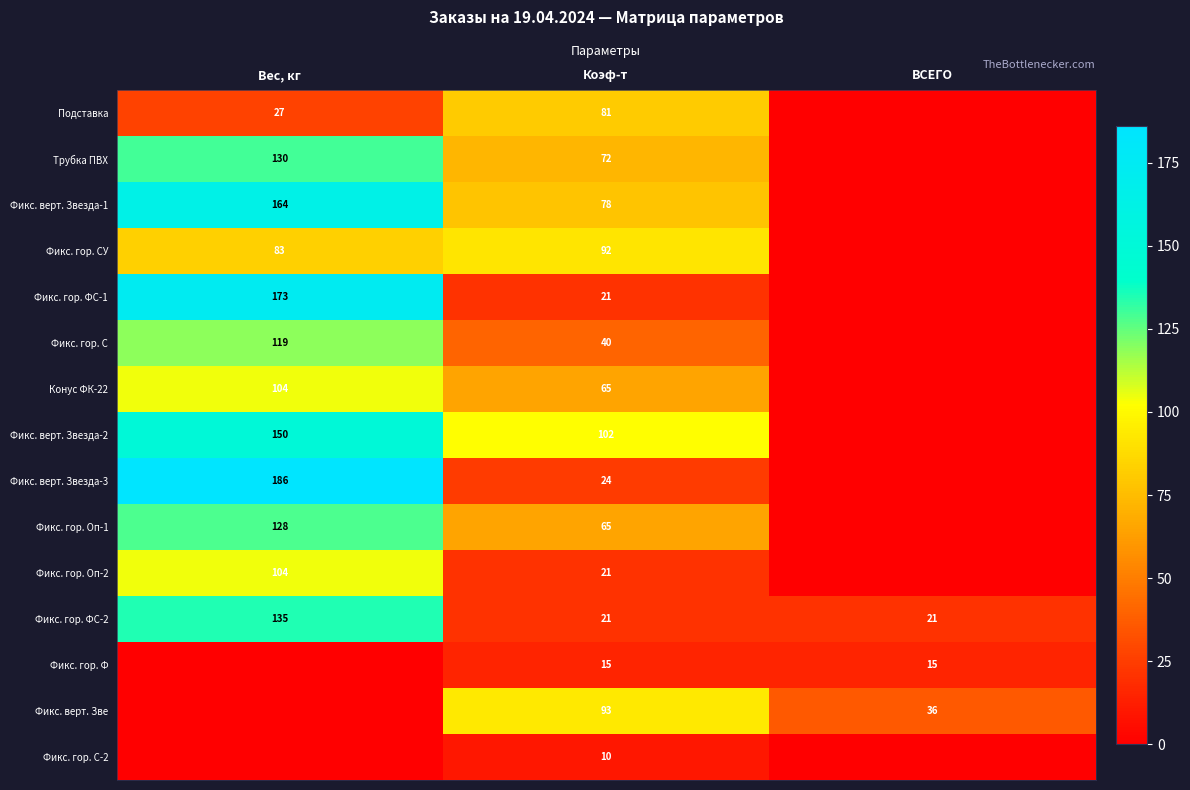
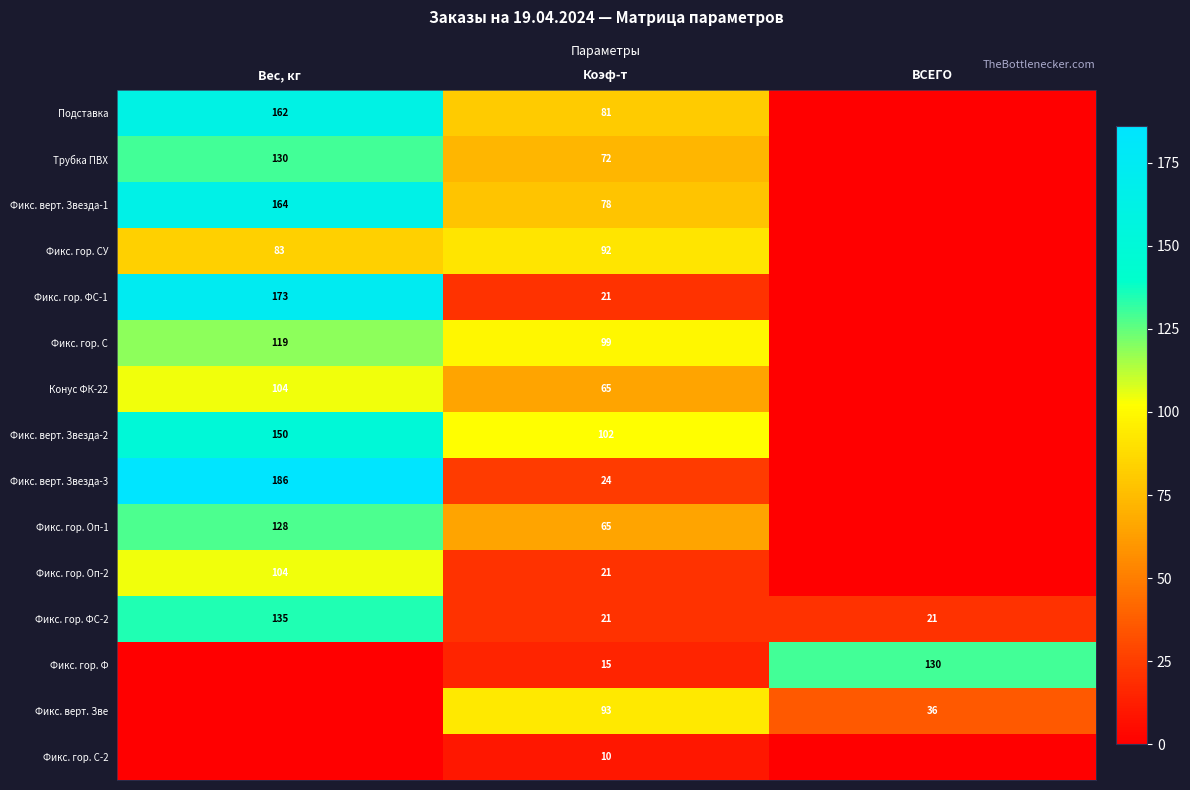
Подставка, Вес, кг: 27 -> 162
Фикс. гор. С, Коэф-т: 40 -> 99
Фикс. гор. Ф, ВСЕГО: 15 -> 130
